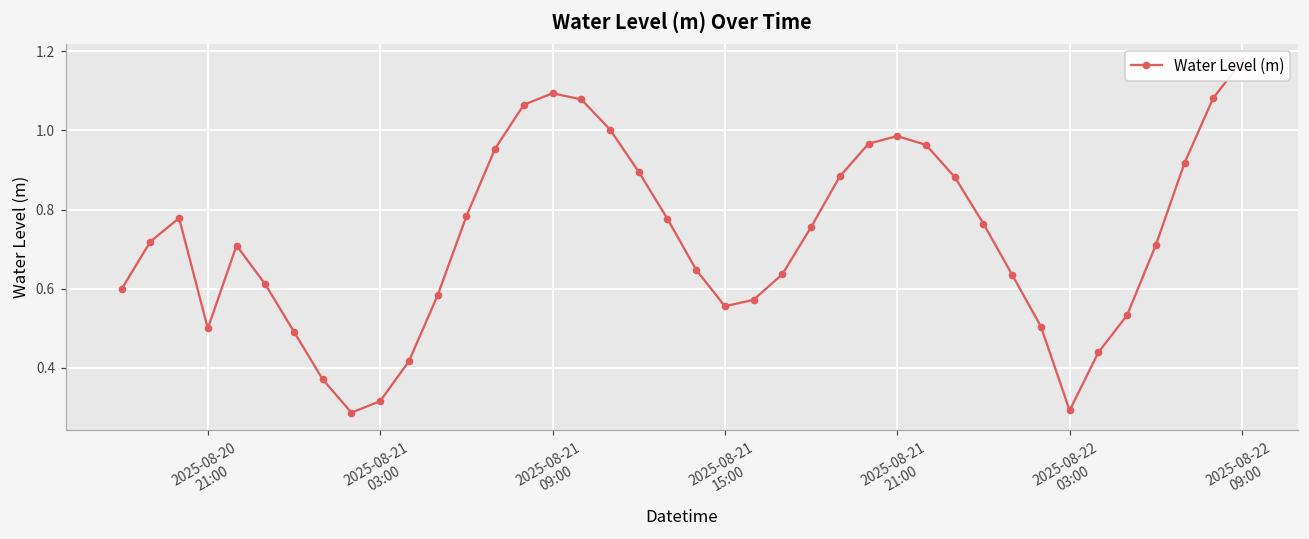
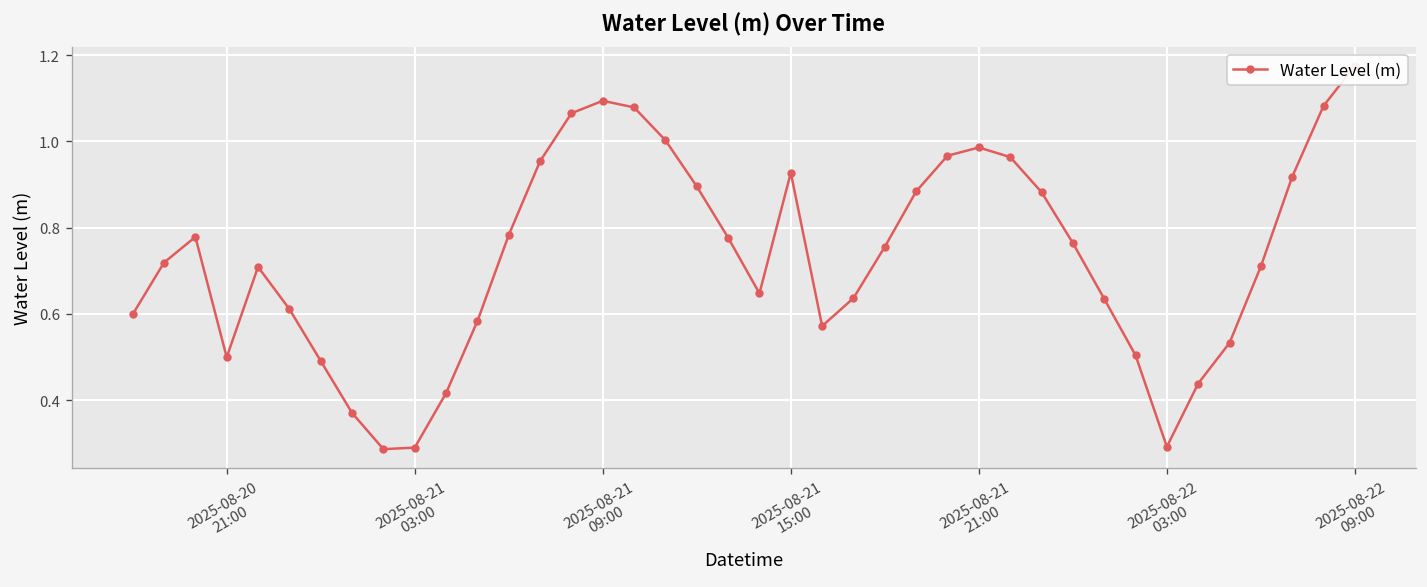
2025-08-21 03:00: 0.32 -> 0.29
2025-08-21 15:00: 0.56 -> 0.93
